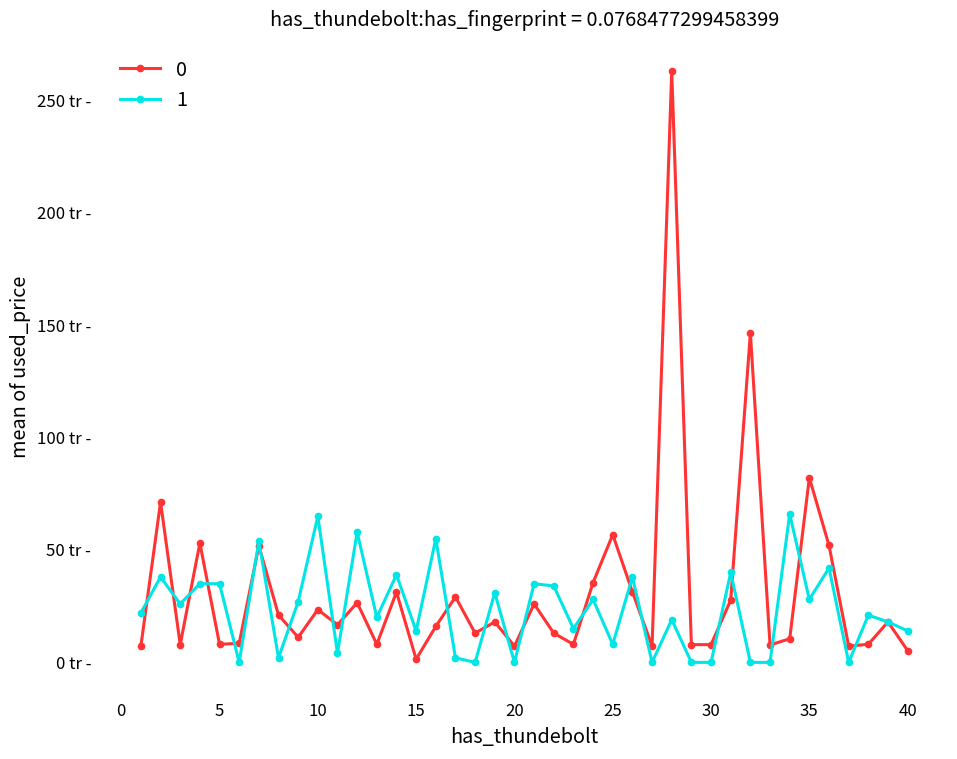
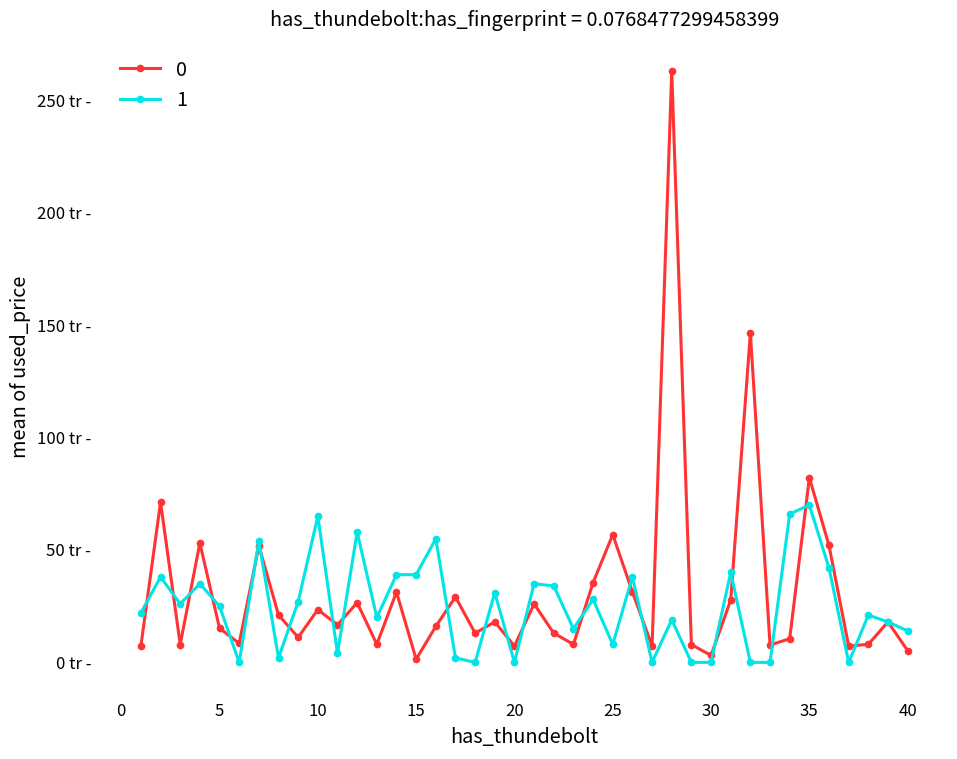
0, 5: 8 tr - -> 15 tr -
1, 5: 35 tr - -> 25 tr -
1, 15: 14 tr - -> 39 tr -
0, 30: 8 tr - -> 3 tr -
1, 35: 28 tr - -> 70 tr -
